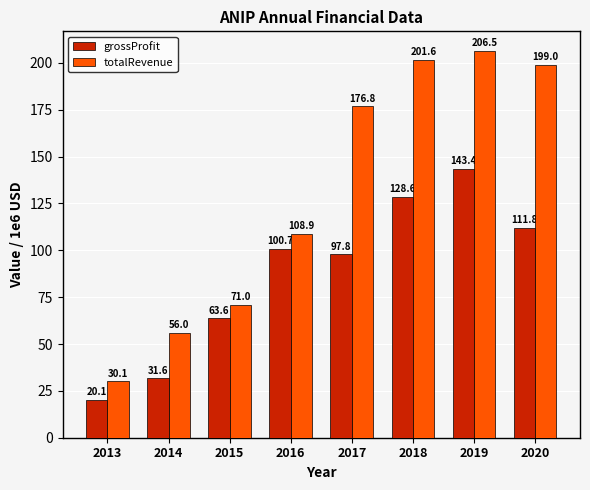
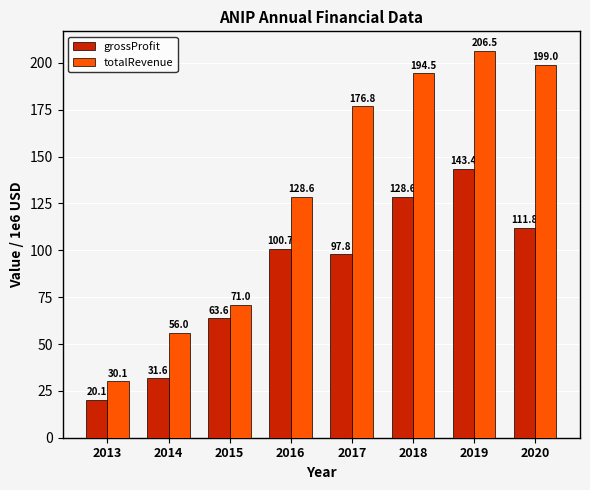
totalRevenue, 2016: 108.9 -> 128.6
totalRevenue, 2018: 201.6 -> 194.5
